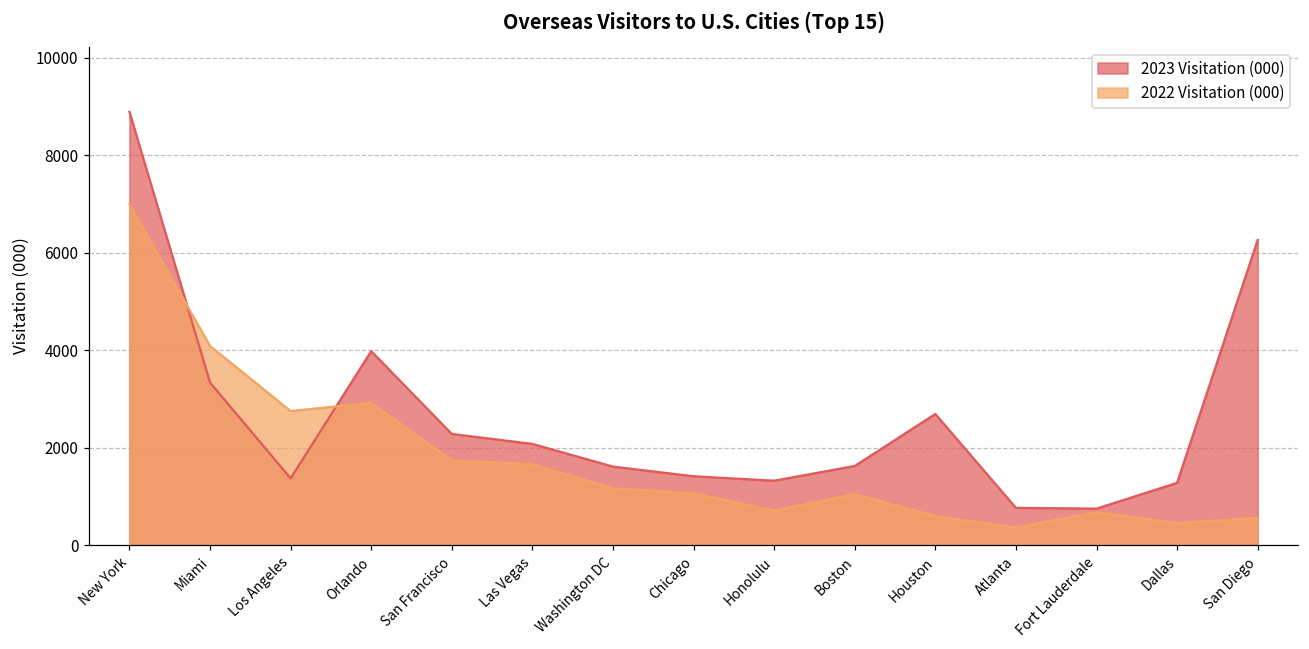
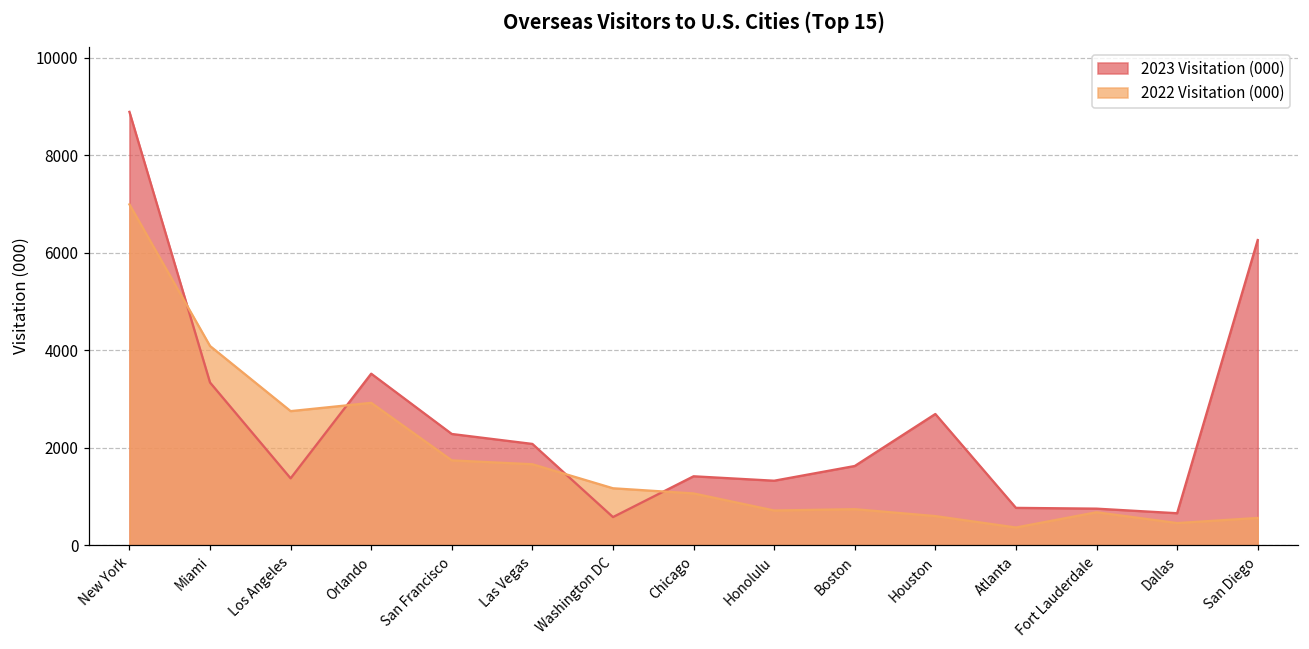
2023 Visitation (000), Orlando: 4000 -> 3500
2023 Visitation (000), Washington DC: 1600 -> 600
2022 Visitation (000), Boston: 1000 -> 700
2023 Visitation (000), Dallas: 1300 -> 700
